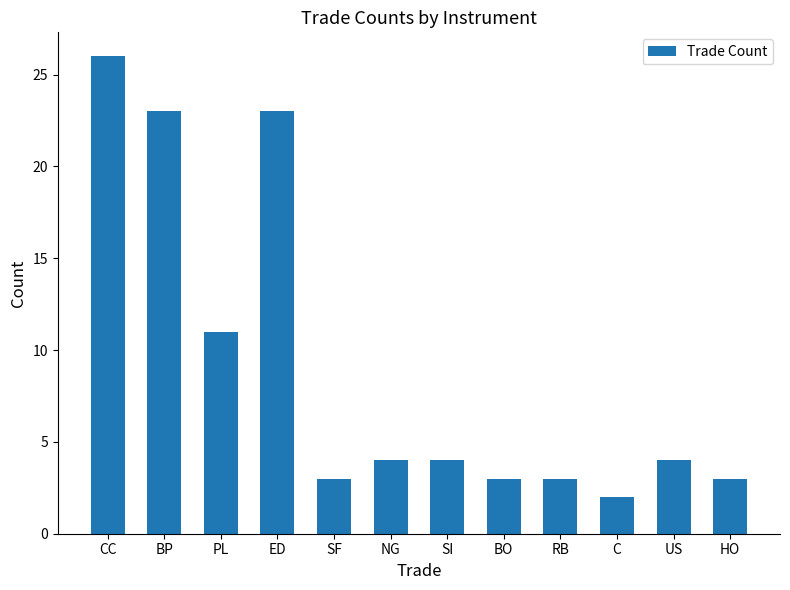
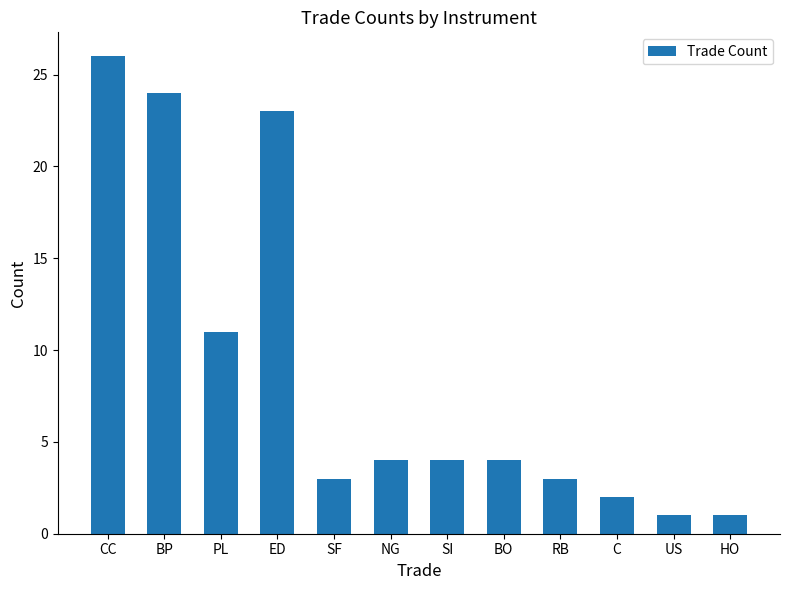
BP: 23 -> 24
BO: 3 -> 4
US: 4 -> 1
HO: 3 -> 1
